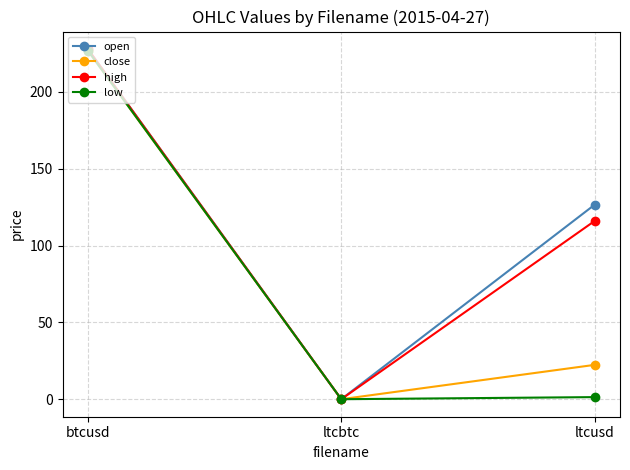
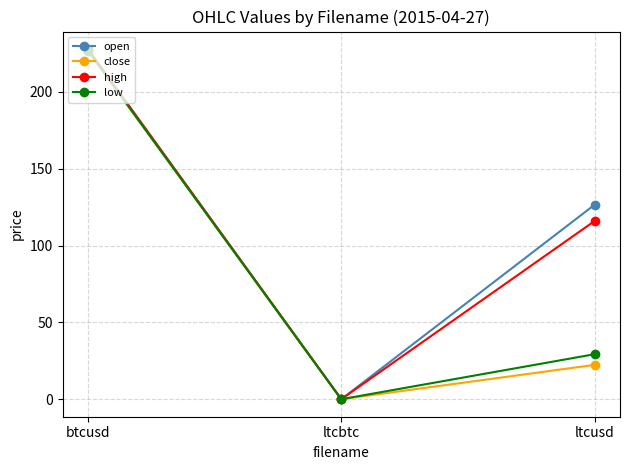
low, ltcusd: 1 -> 29
